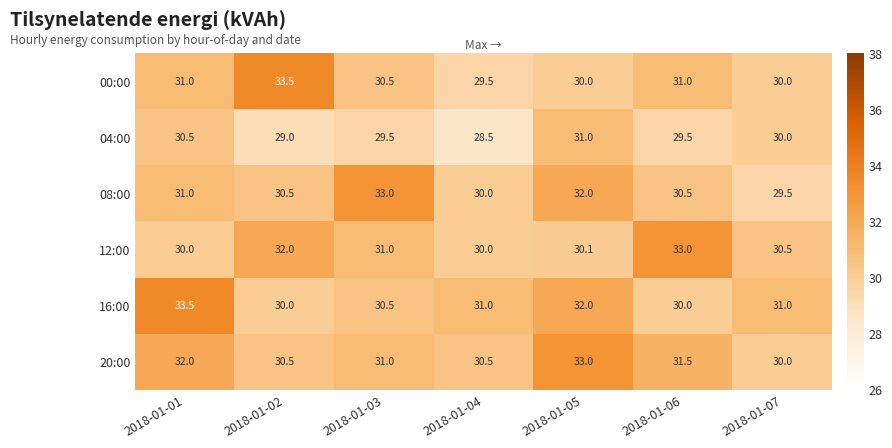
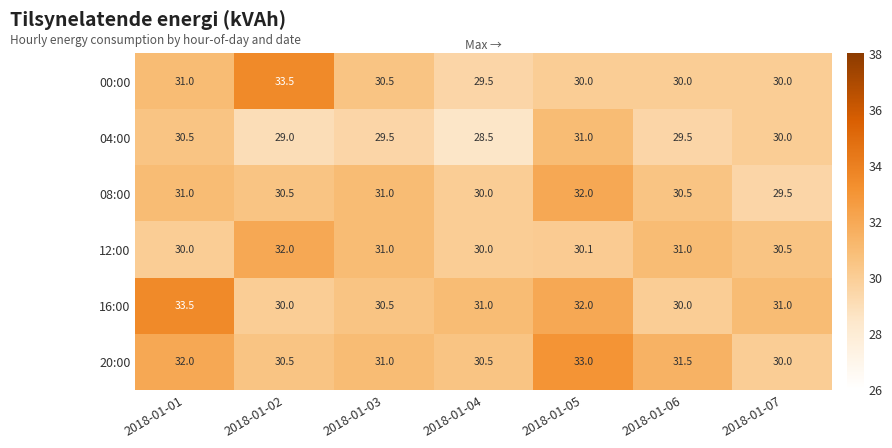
00:00, 2018-01-06: 31.0 -> 30.0
08:00, 2018-01-03: 33.0 -> 31.0
12:00, 2018-01-06: 33.0 -> 31.0
